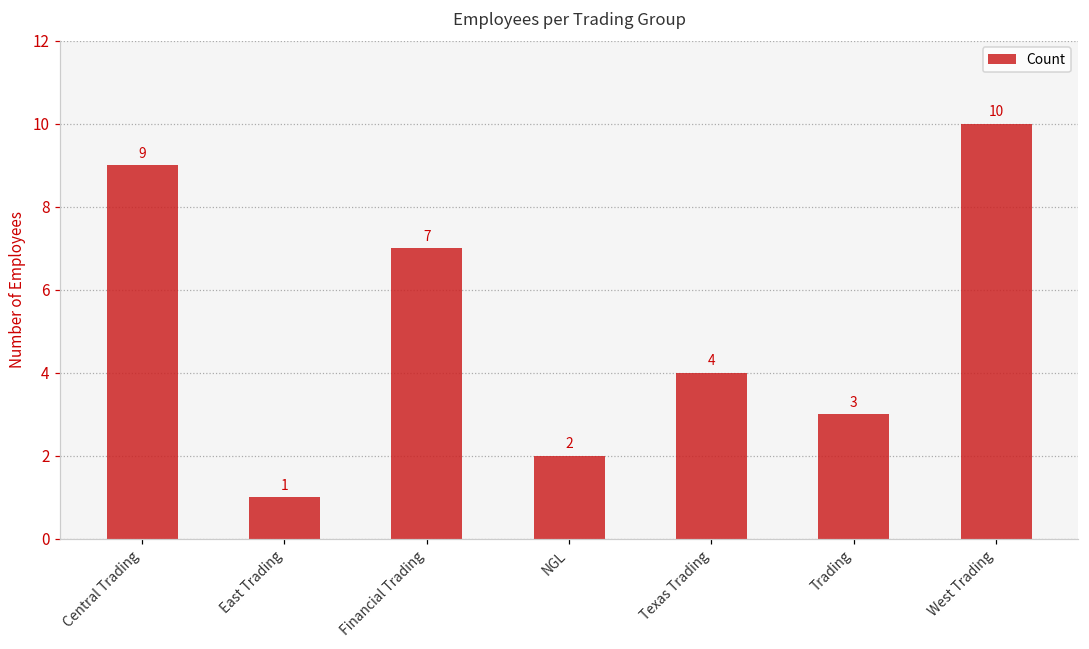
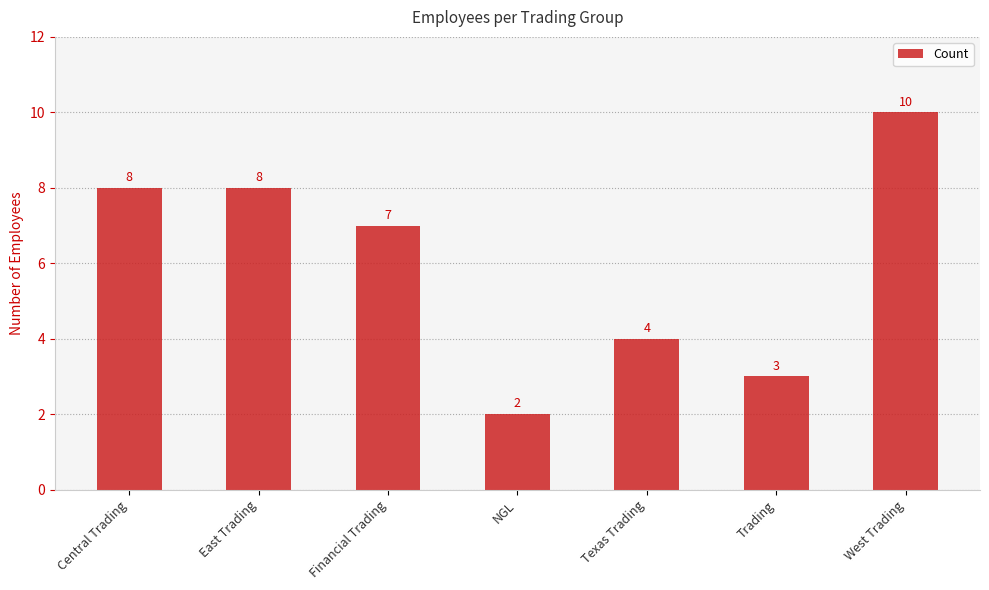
Central Trading: 9 -> 8
East Trading: 1 -> 8
